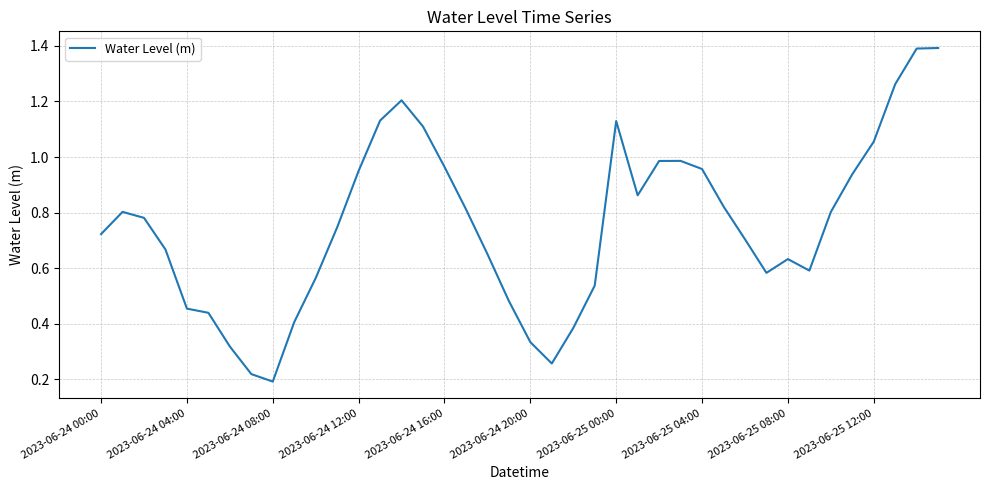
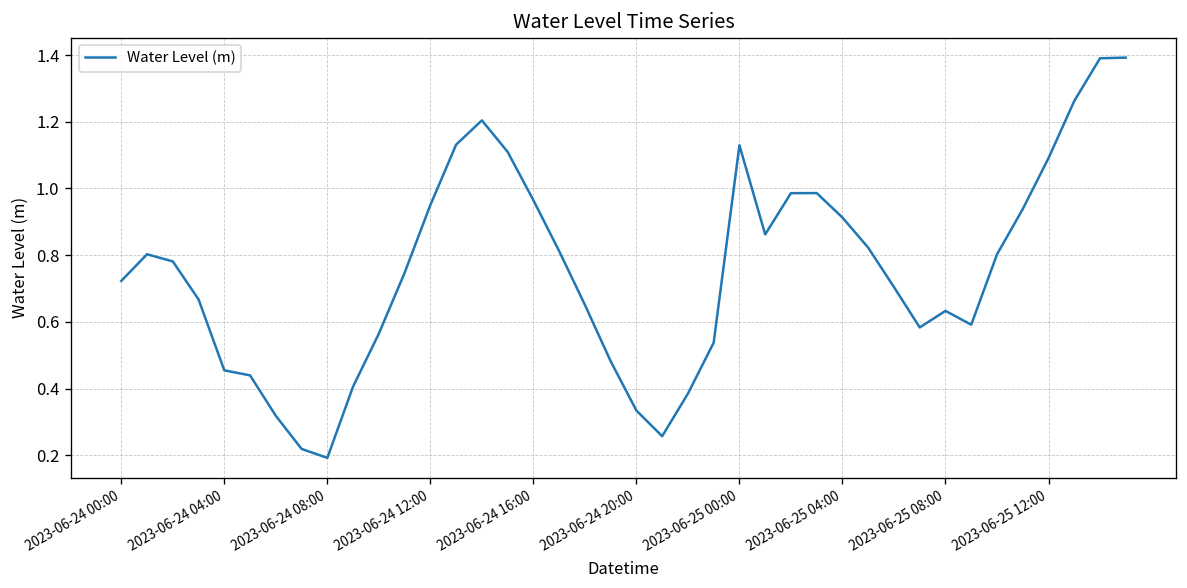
2023-06-25 04:00: 0.96 -> 0.91
2023-06-25 12:00: 1.06 -> 1.09
